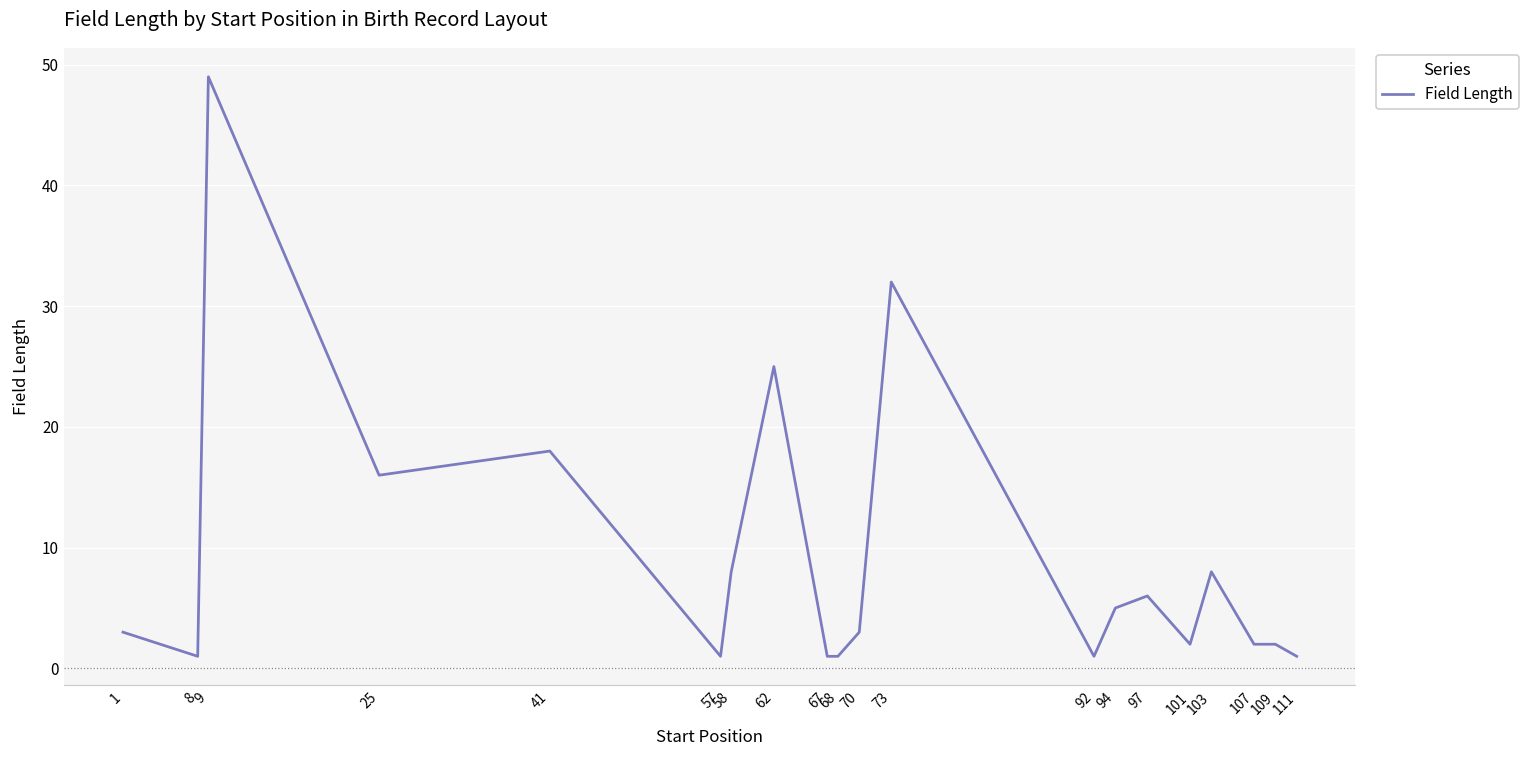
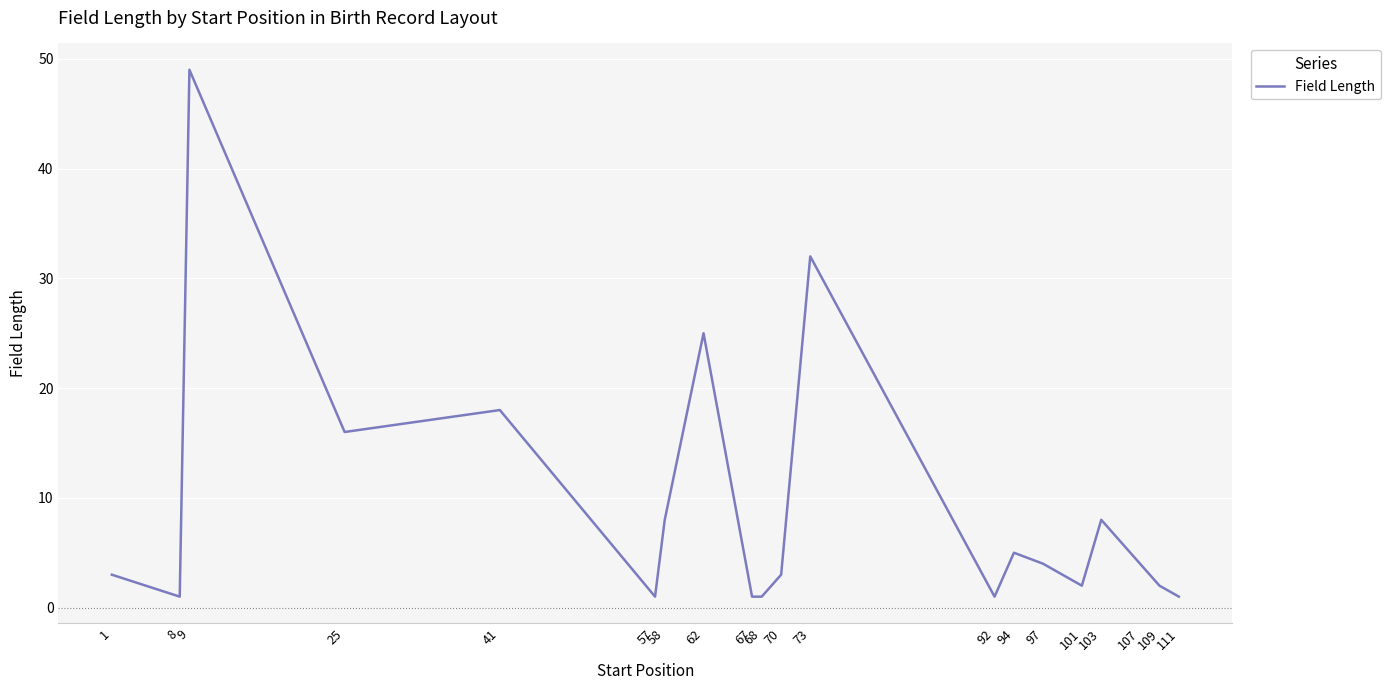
97: 6 -> 4
107: 2 -> 4
